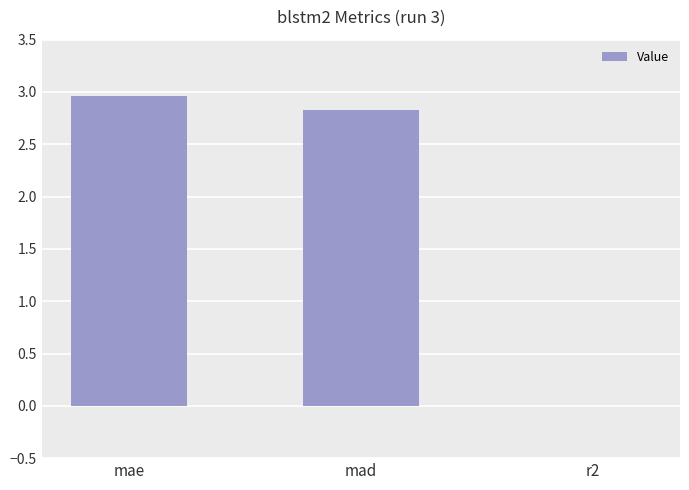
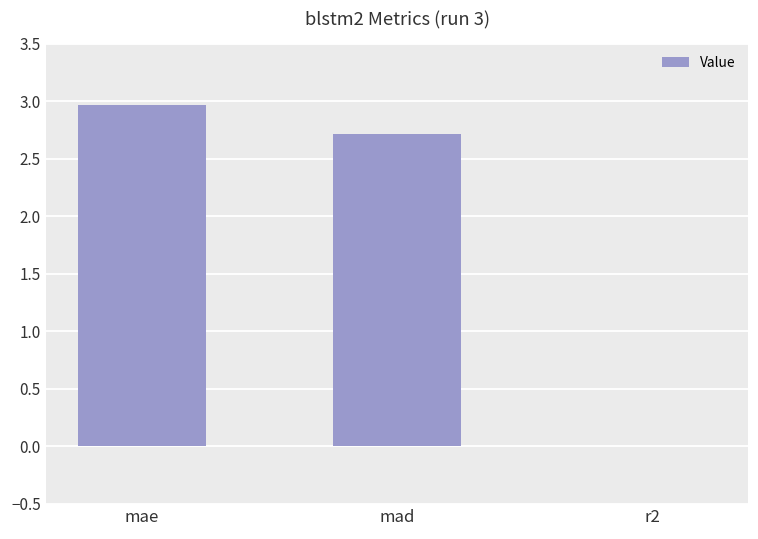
mad: 2.83 -> 2.71
